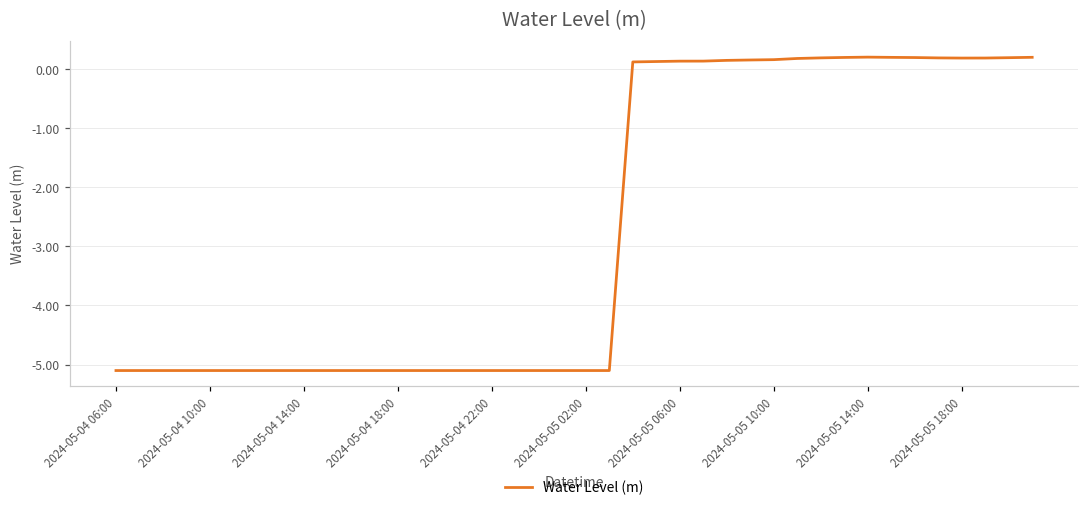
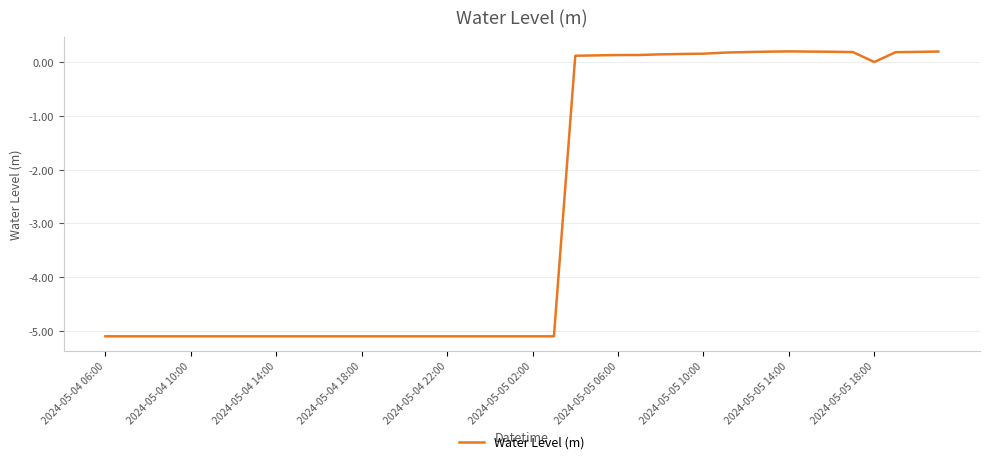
2024-05-05 18:00: 0.2 -> 0.0
